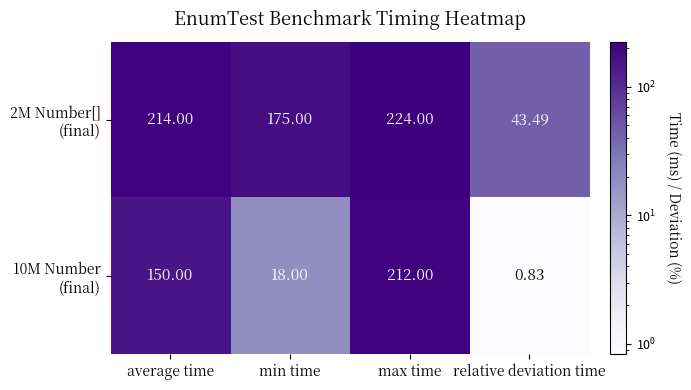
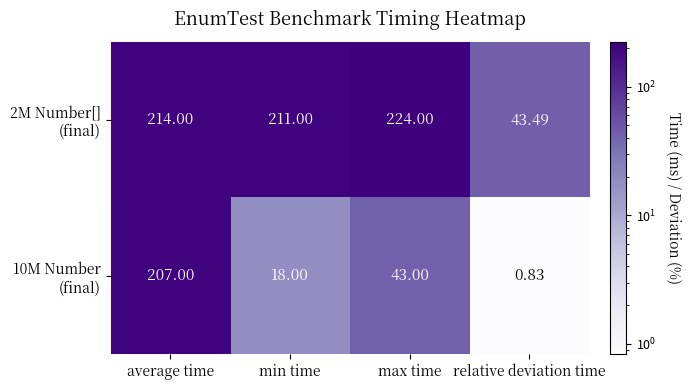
2M Number[] (final), min time: 175.00 -> 211.00
10M Number (final), average time: 150.00 -> 207.00
10M Number (final), max time: 212.00 -> 43.00
